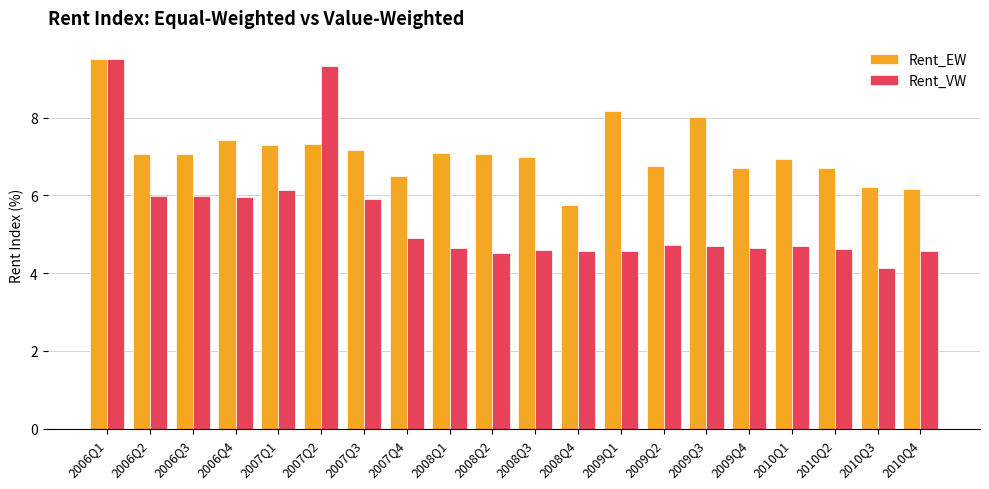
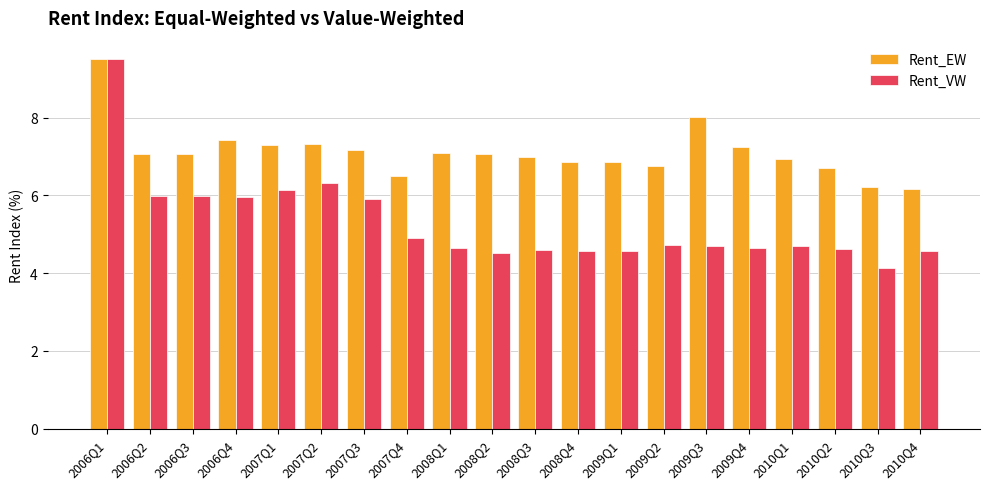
Rent_VW, 2007Q2: 9.3 -> 6.3
Rent_EW, 2008Q4: 5.7 -> 6.9
Rent_EW, 2009Q1: 8.2 -> 6.8
Rent_EW, 2009Q4: 6.7 -> 7.2
